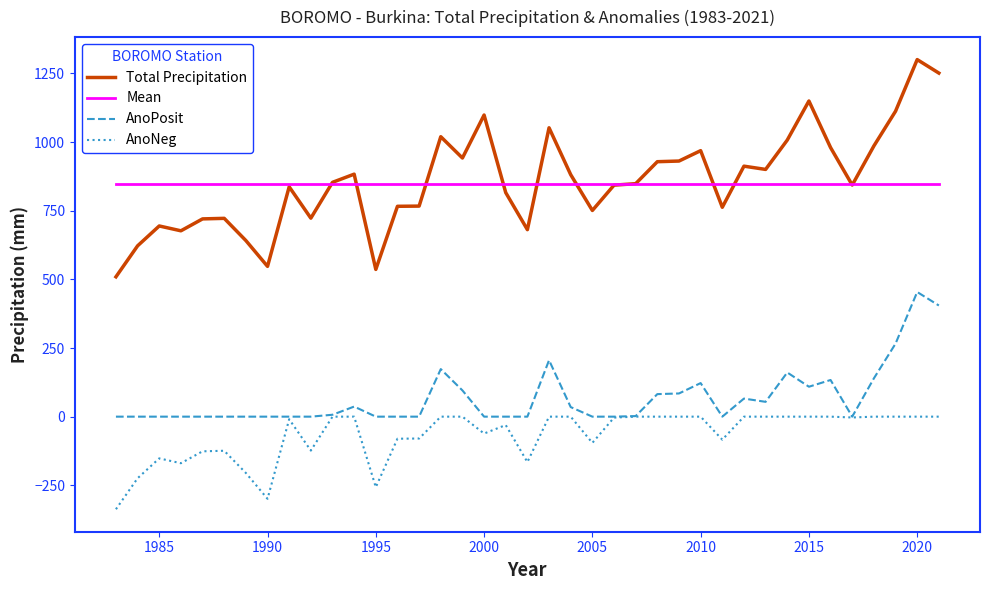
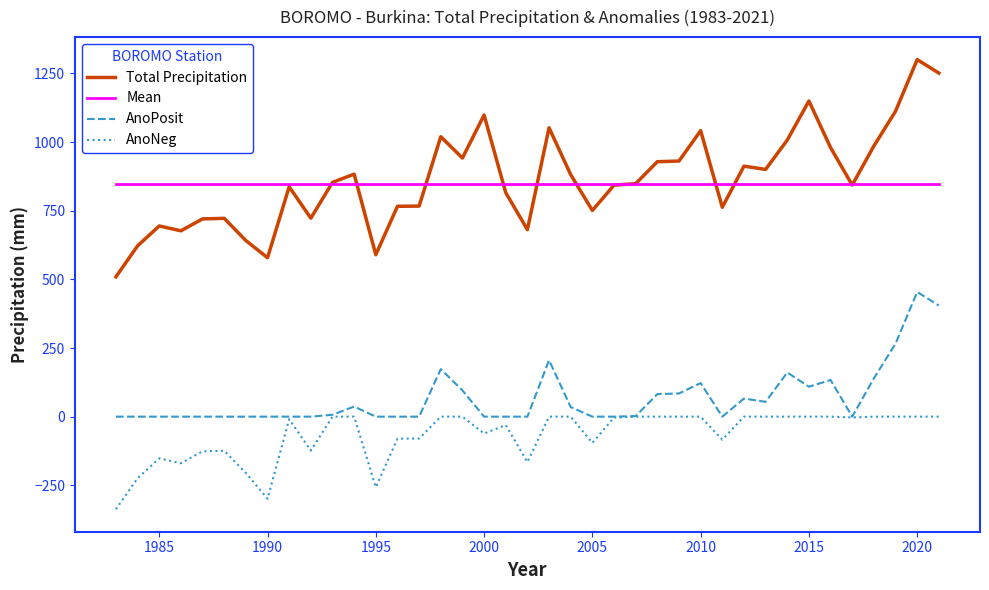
Total Precipitation, 1990: 550 -> 580
Total Precipitation, 1995: 540 -> 590
Total Precipitation, 2010: 970 -> 1040
